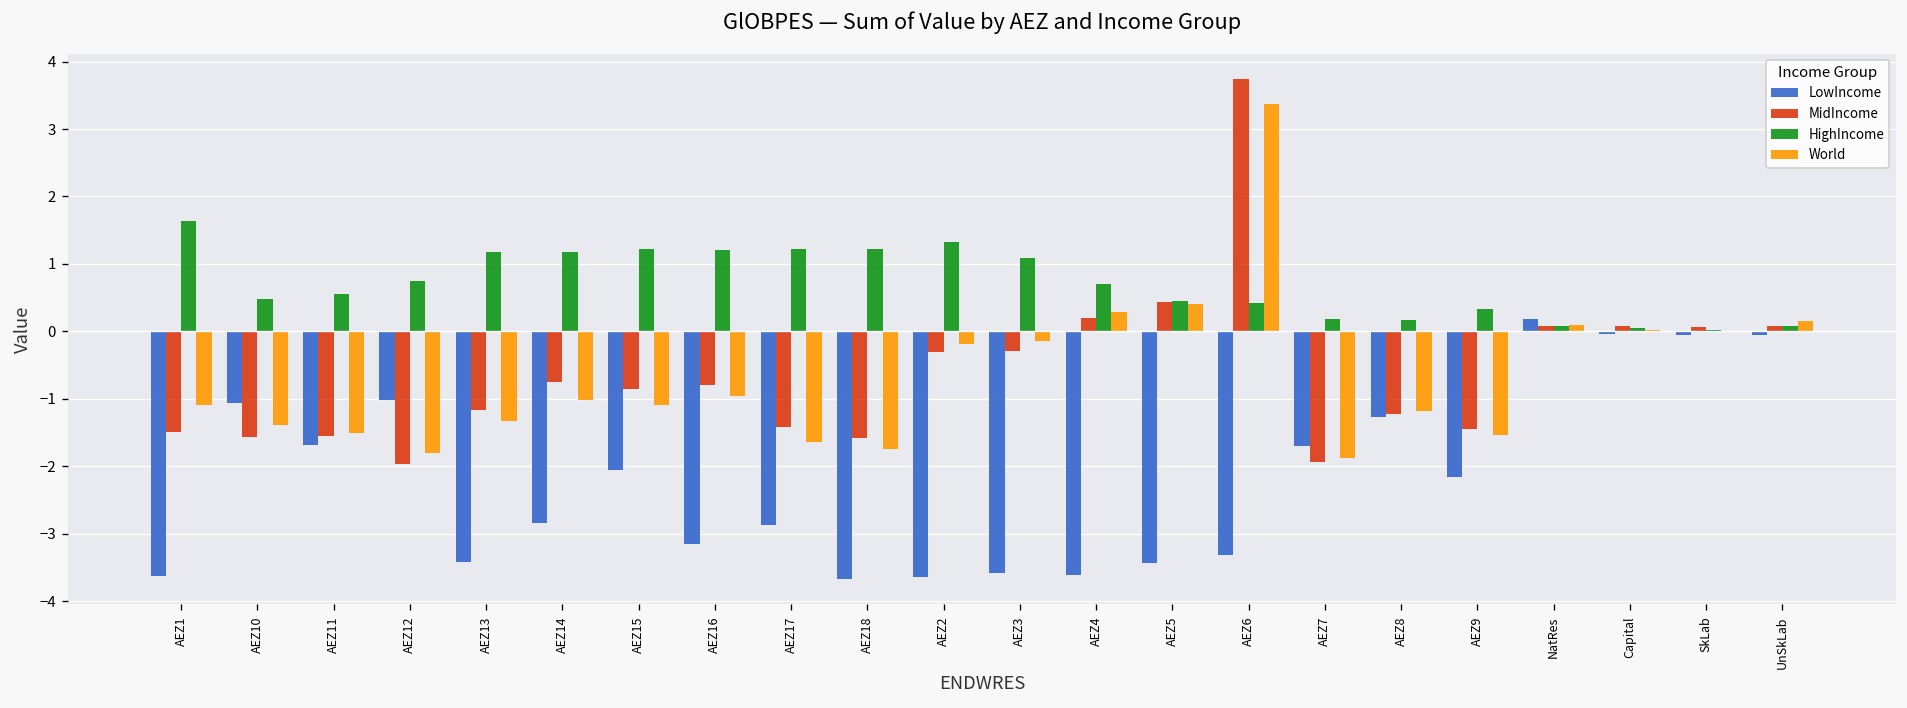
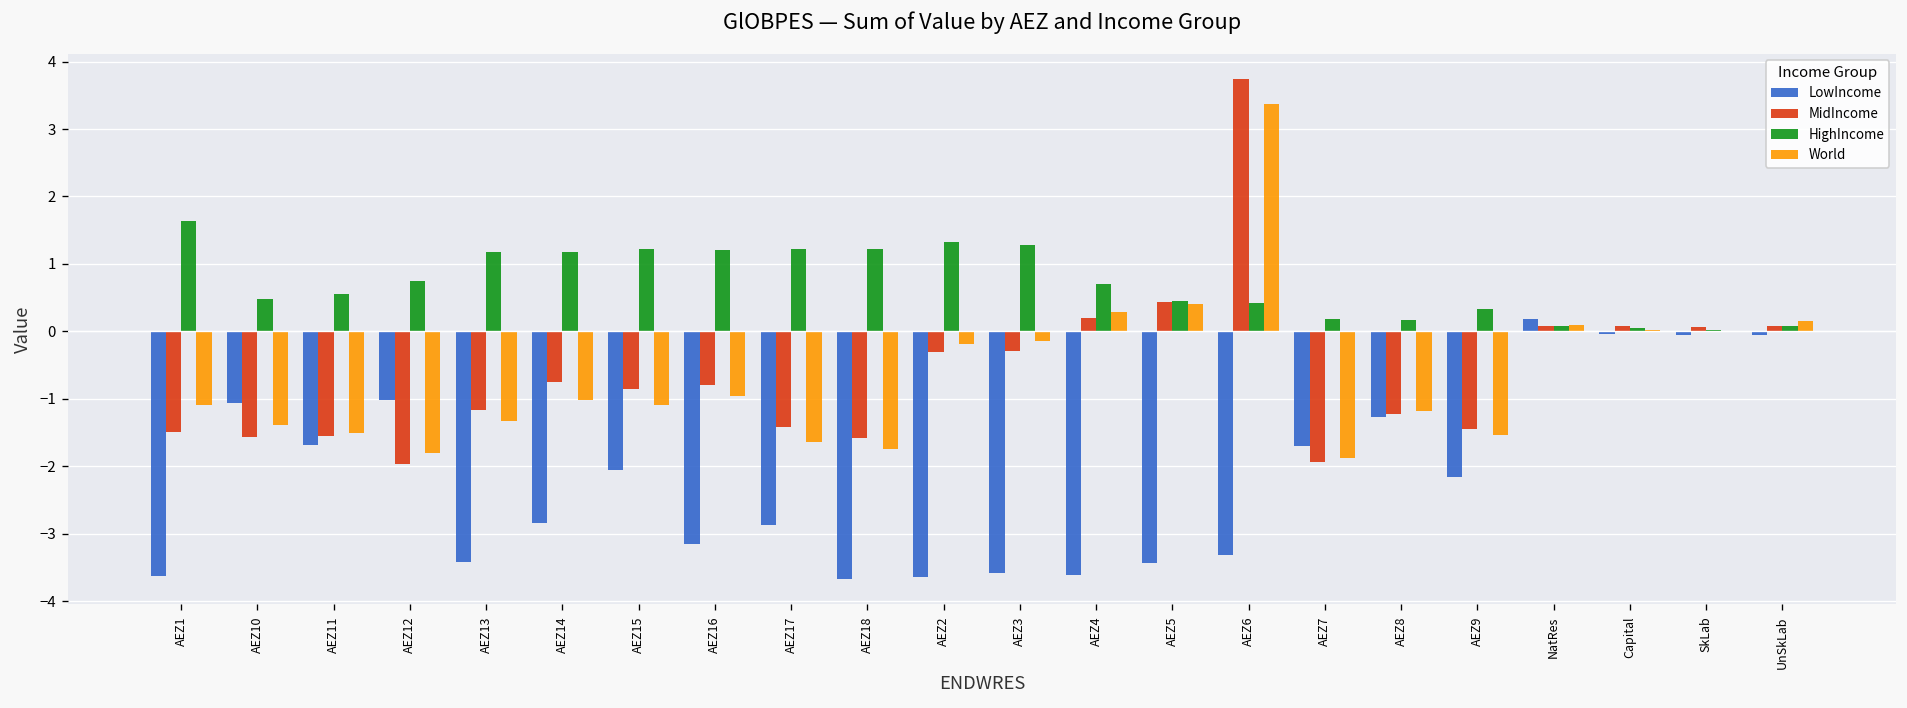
HighIncome, AEZ3: 1.1 -> 1.3
